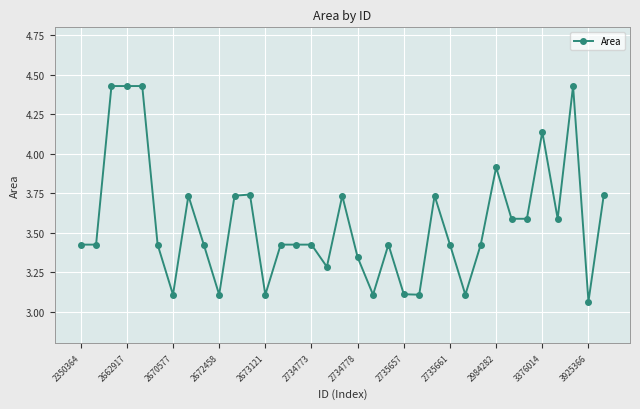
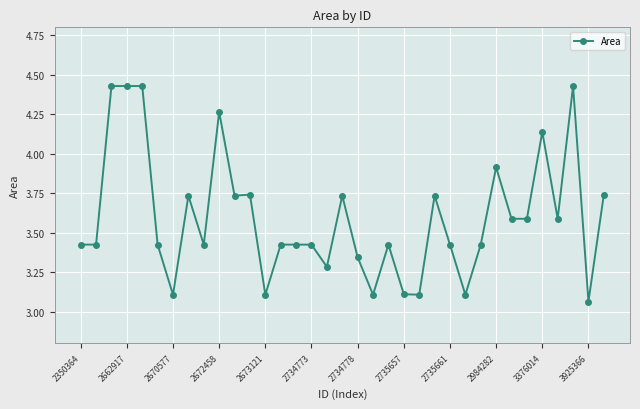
2672458: 3.11 -> 4.26
